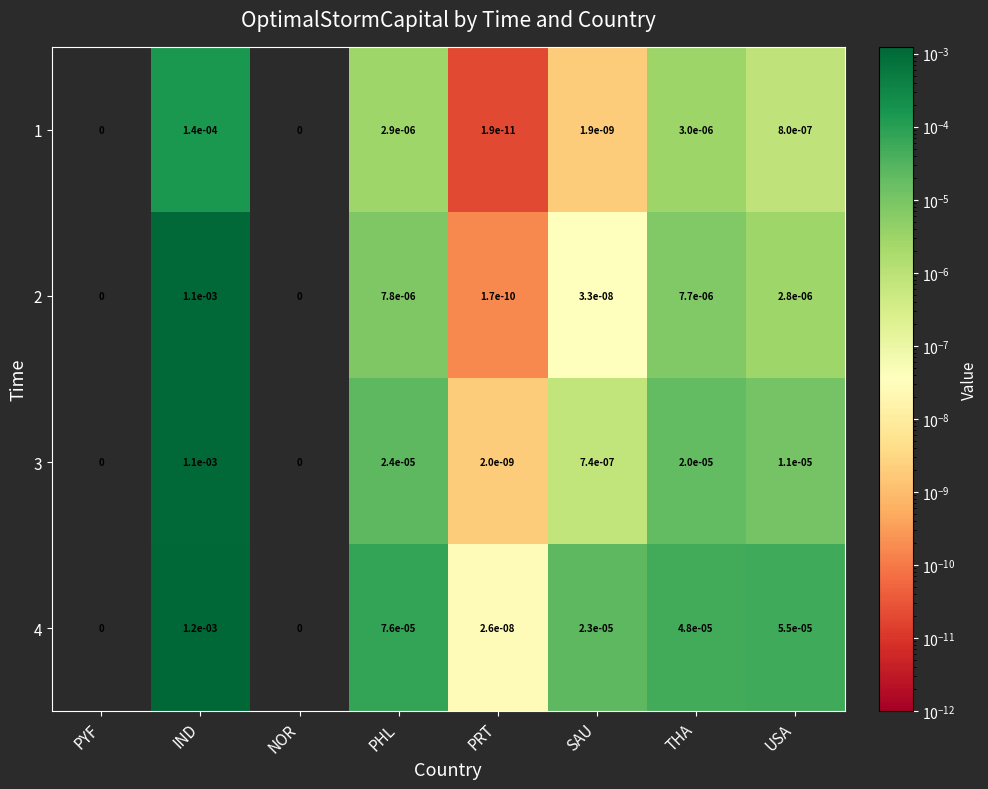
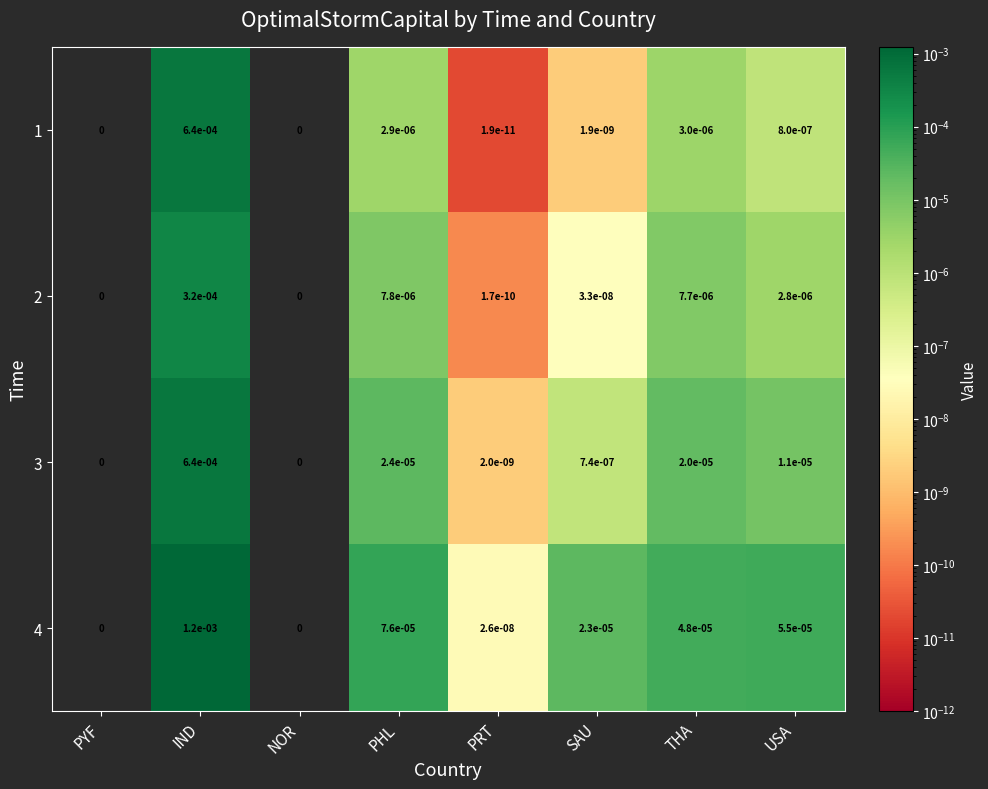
1, IND: 1.4e-04 -> 6.4e-04
2, IND: 1.1e-03 -> 3.2e-04
3, IND: 1.1e-03 -> 6.4e-04
